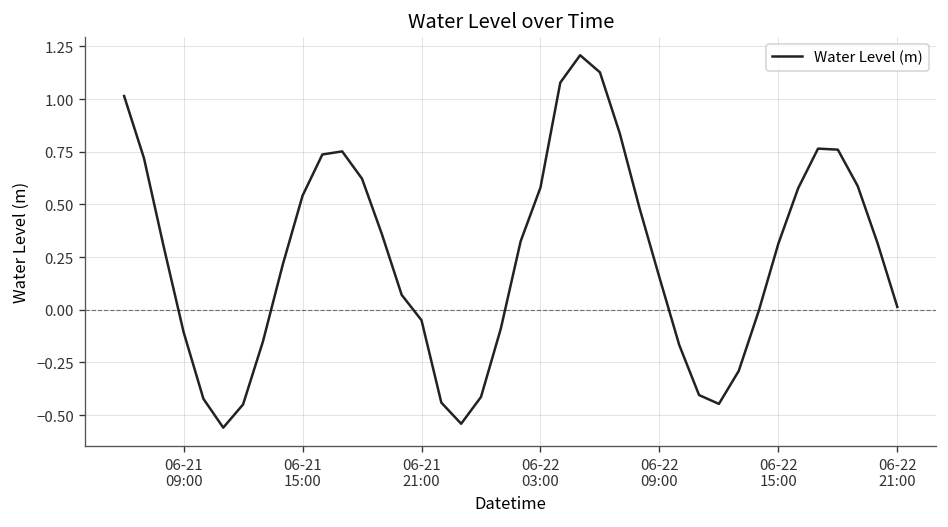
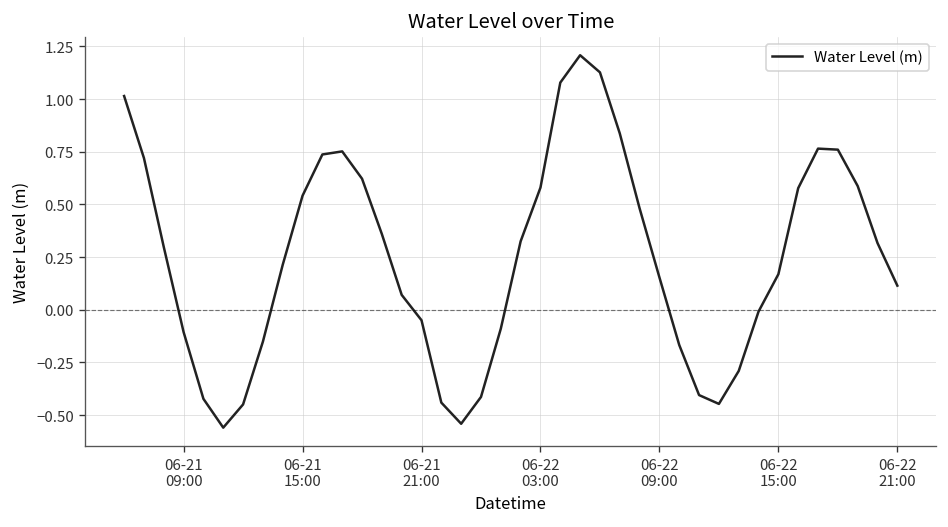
06-22 15:00: 0.31 -> 0.17
06-22 21:00: 0.01 -> 0.11
